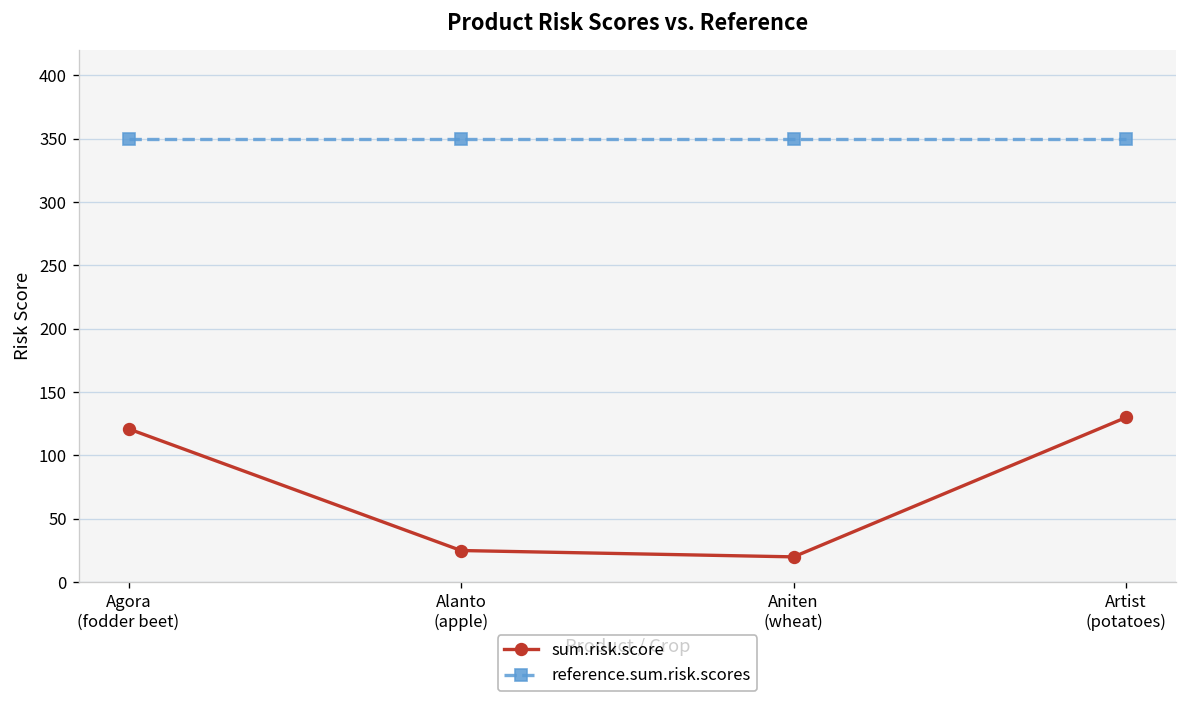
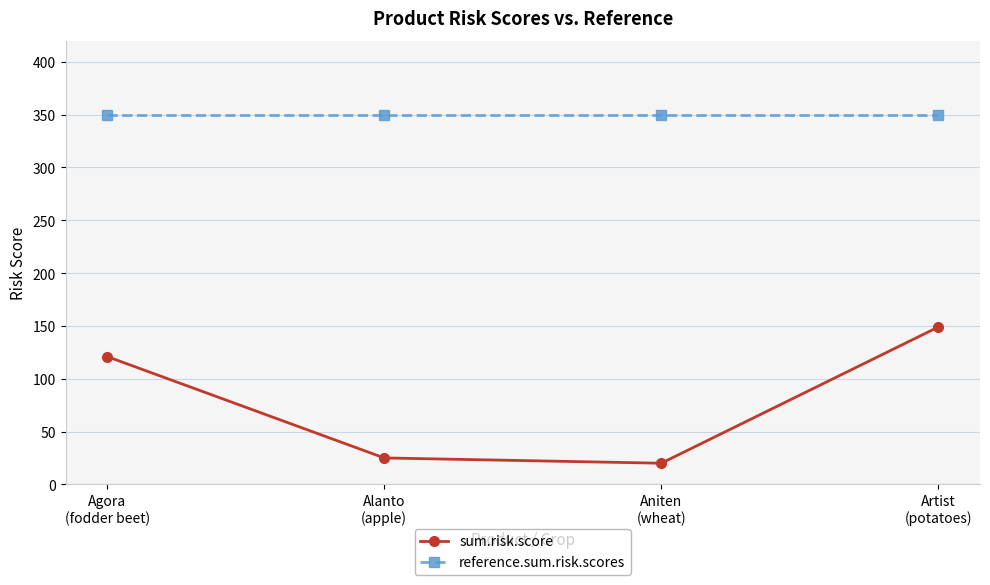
sum.risk.score, Artist (potatoes): 130 -> 149
